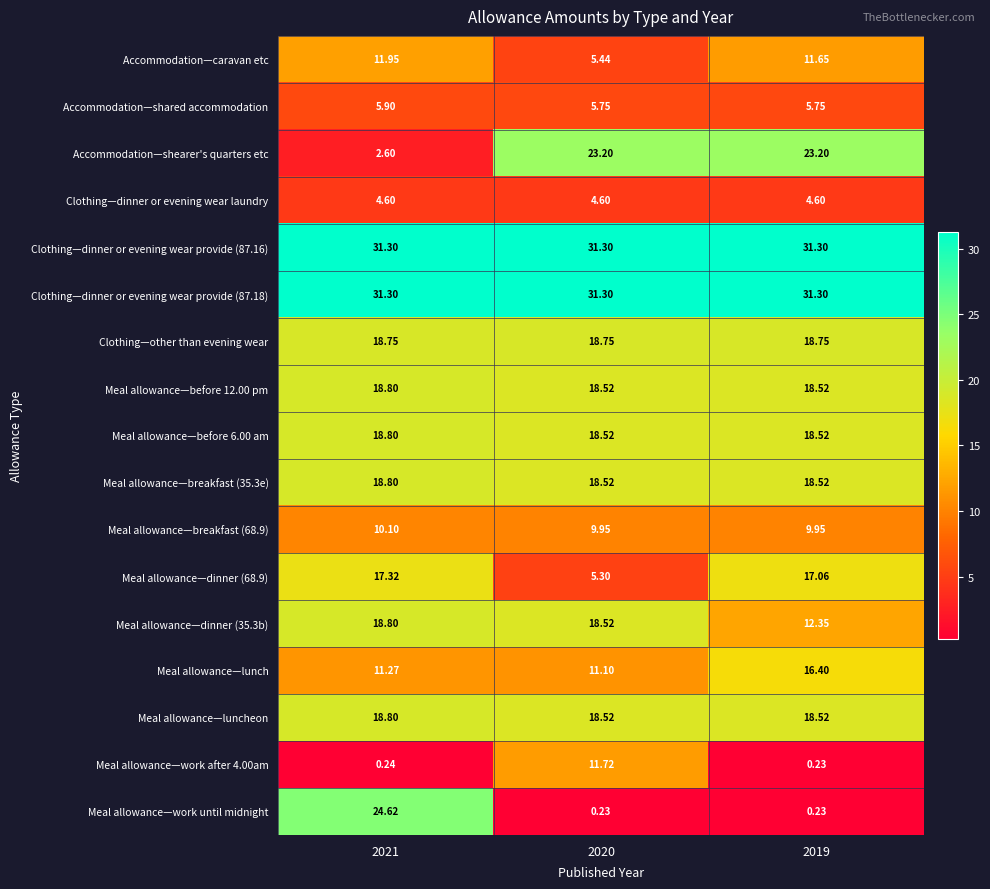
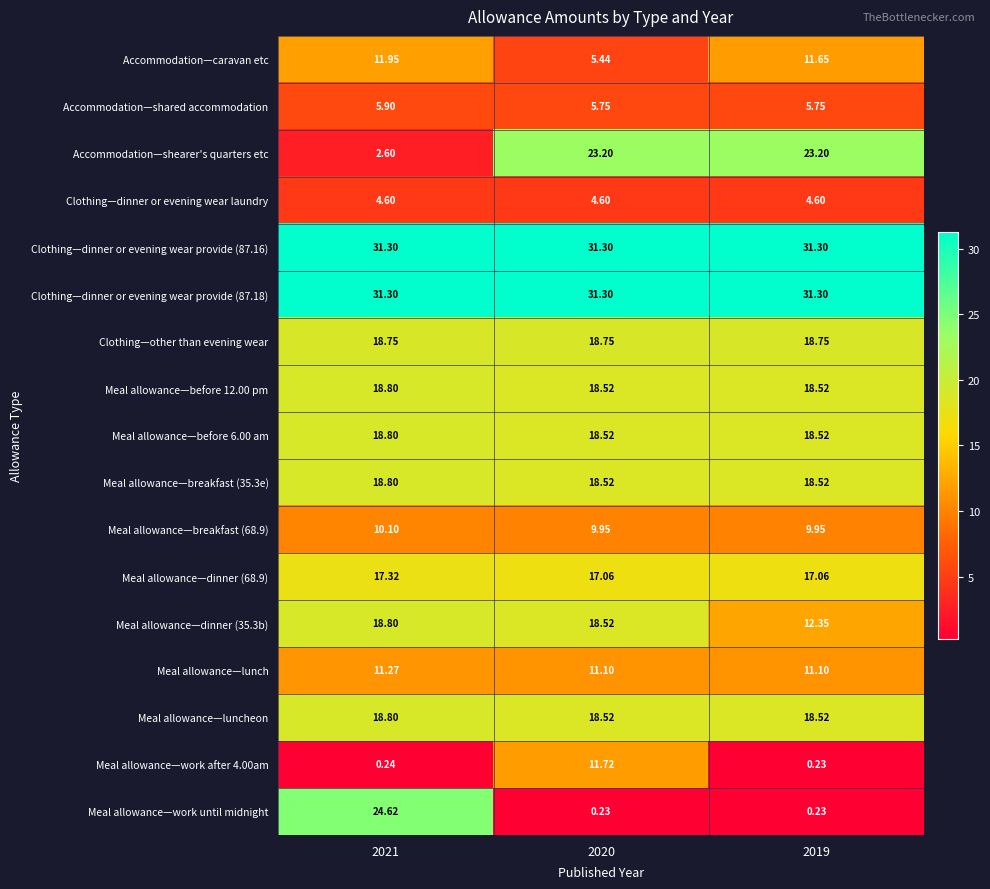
Meal allowance—dinner (68.9), 2020: 5.30 -> 17.06
Meal allowance—lunch, 2019: 16.40 -> 11.10
